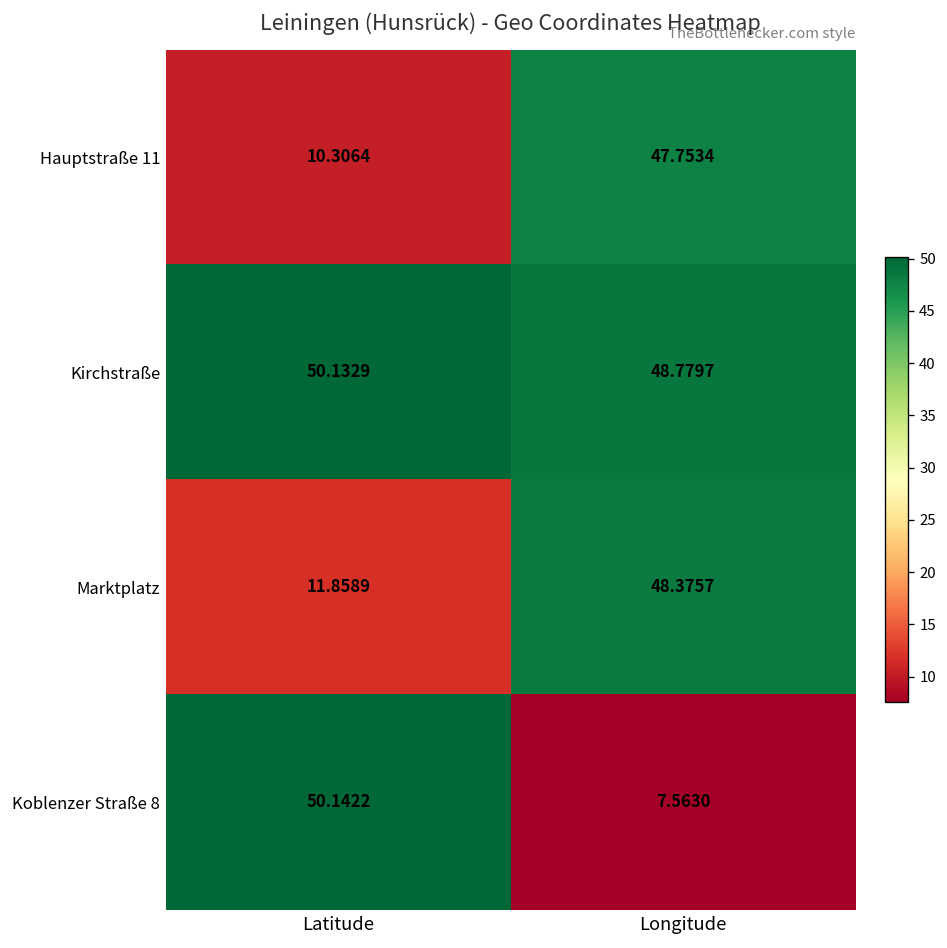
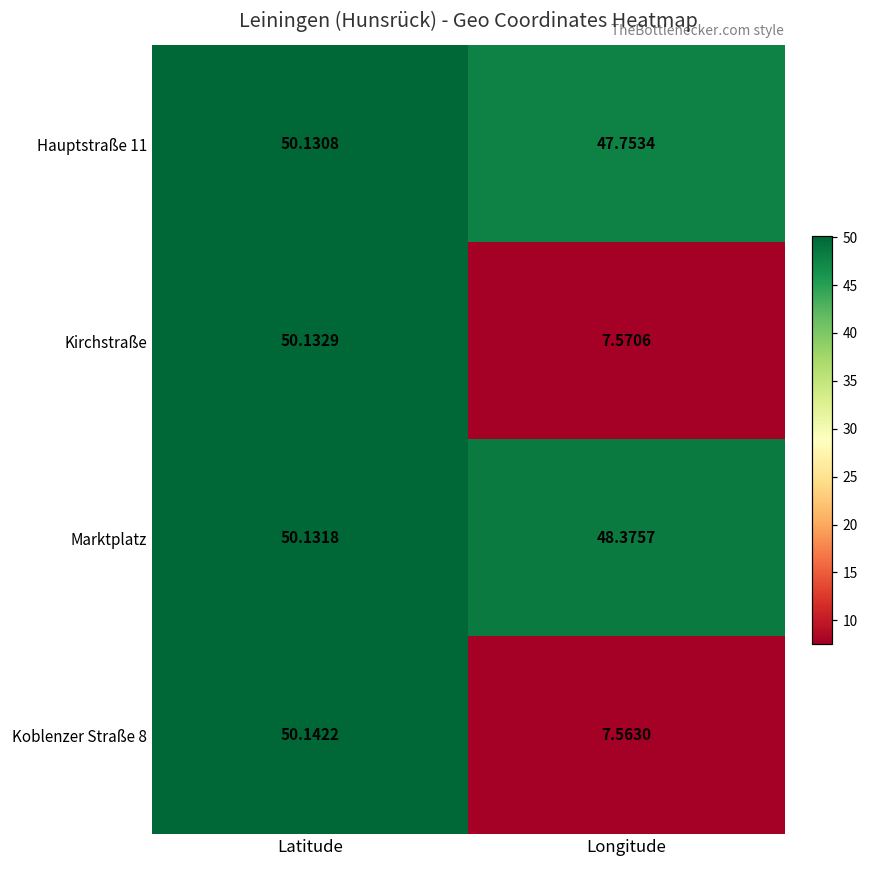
Hauptstraße 11, Latitude: 10.3064 -> 50.1308
Kirchstraße, Longitude: 48.7797 -> 7.5706
Marktplatz, Latitude: 11.8589 -> 50.1318
